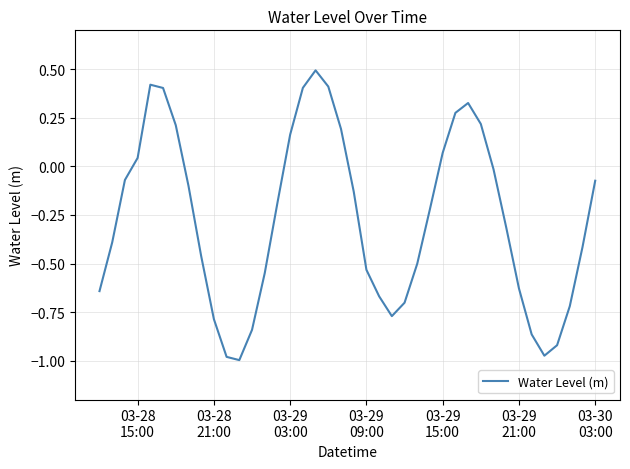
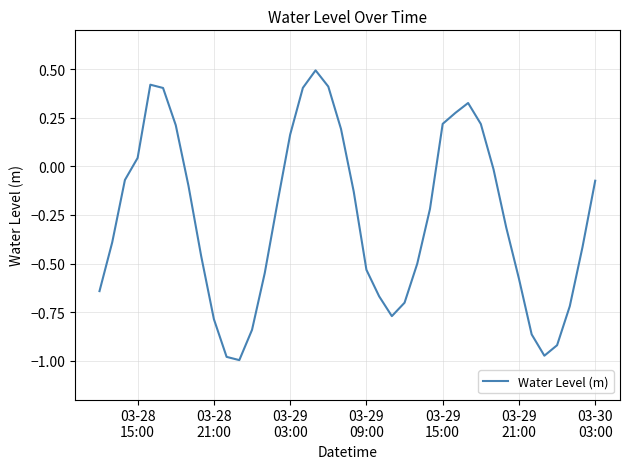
03-29 15:00: 0.07 -> 0.22
03-29 21:00: -0.63 -> -0.58
